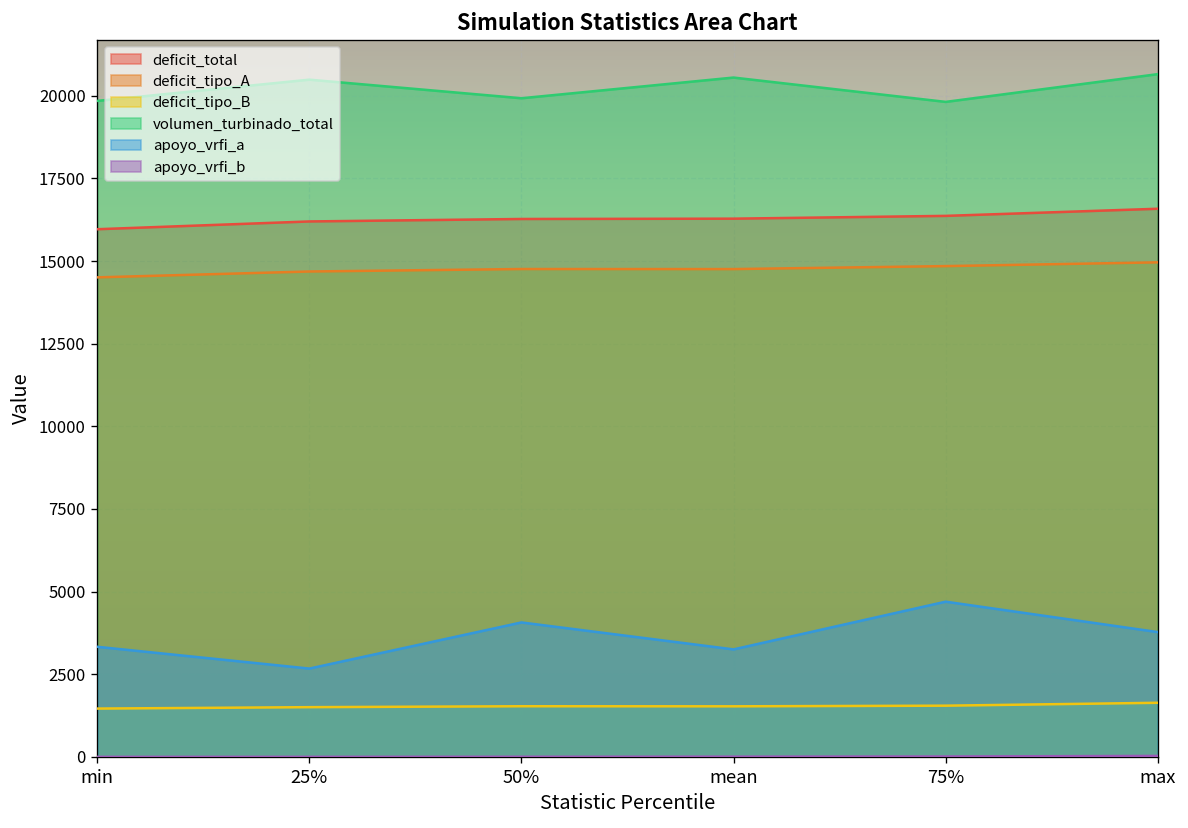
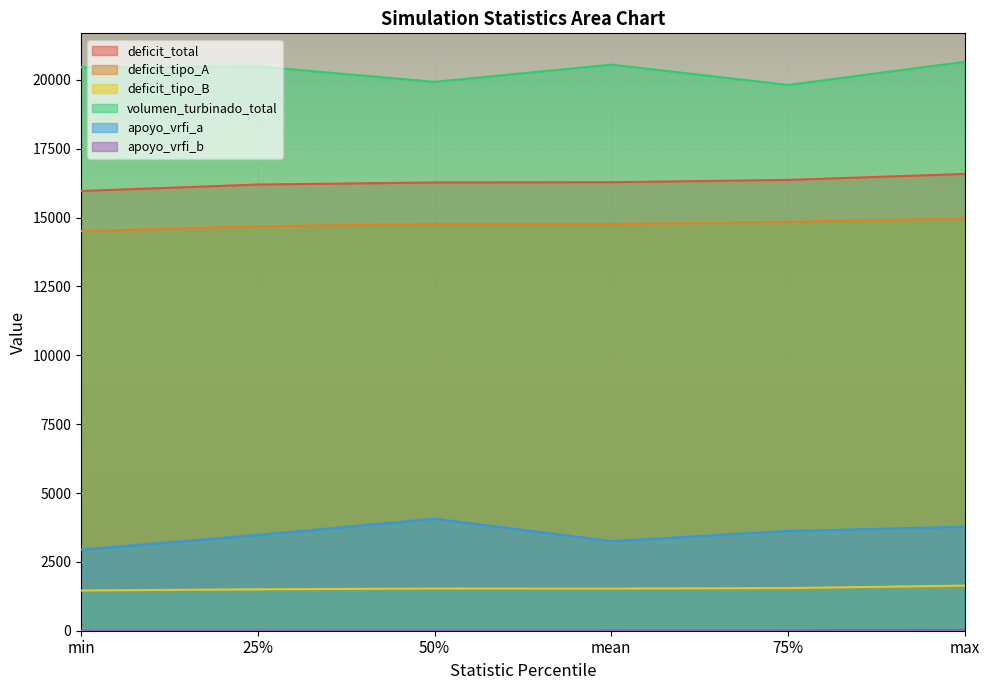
volumen_turbinado_total, min: 19800 -> 20500
apoyo_vrfi_a, min: 3300 -> 2900
apoyo_vrfi_a, 25%: 2700 -> 3500
apoyo_vrfi_a, 75%: 4700 -> 3600
